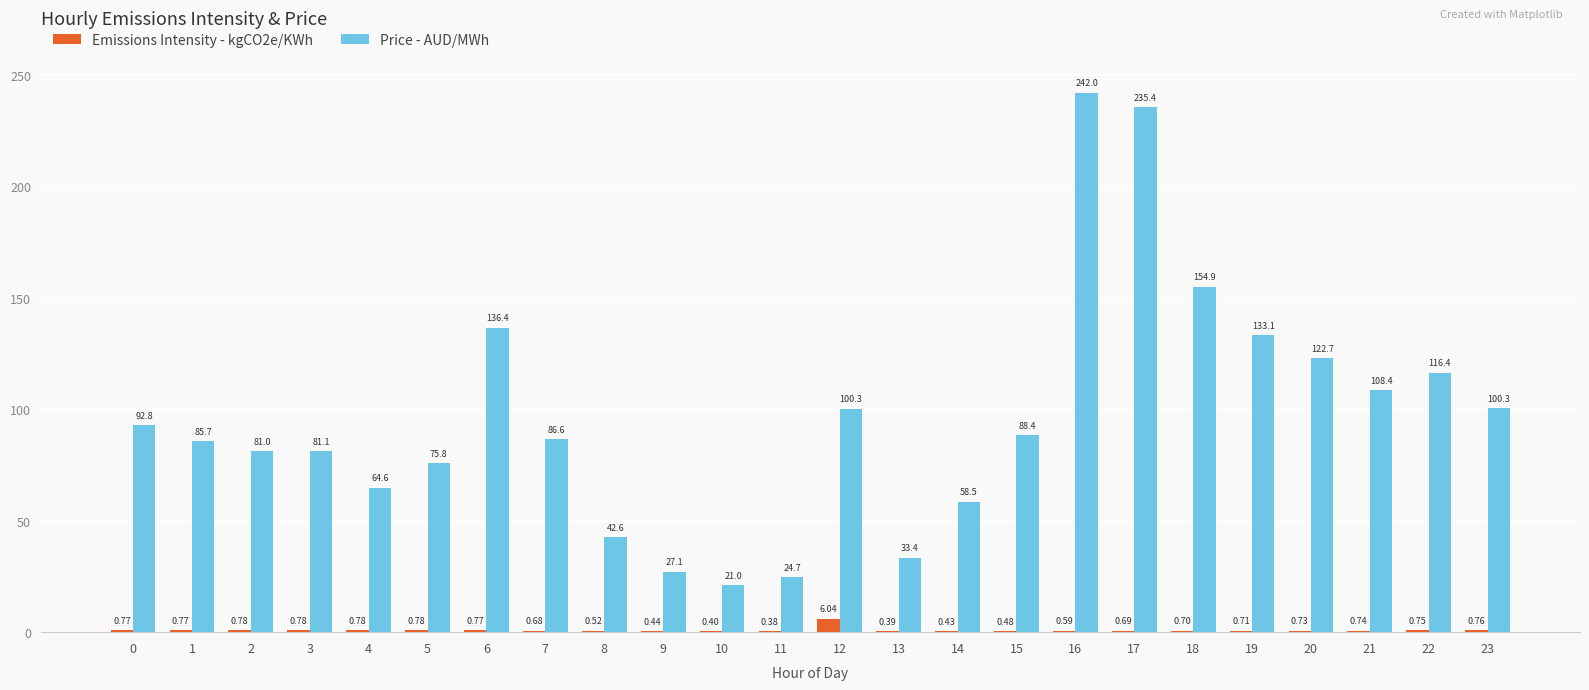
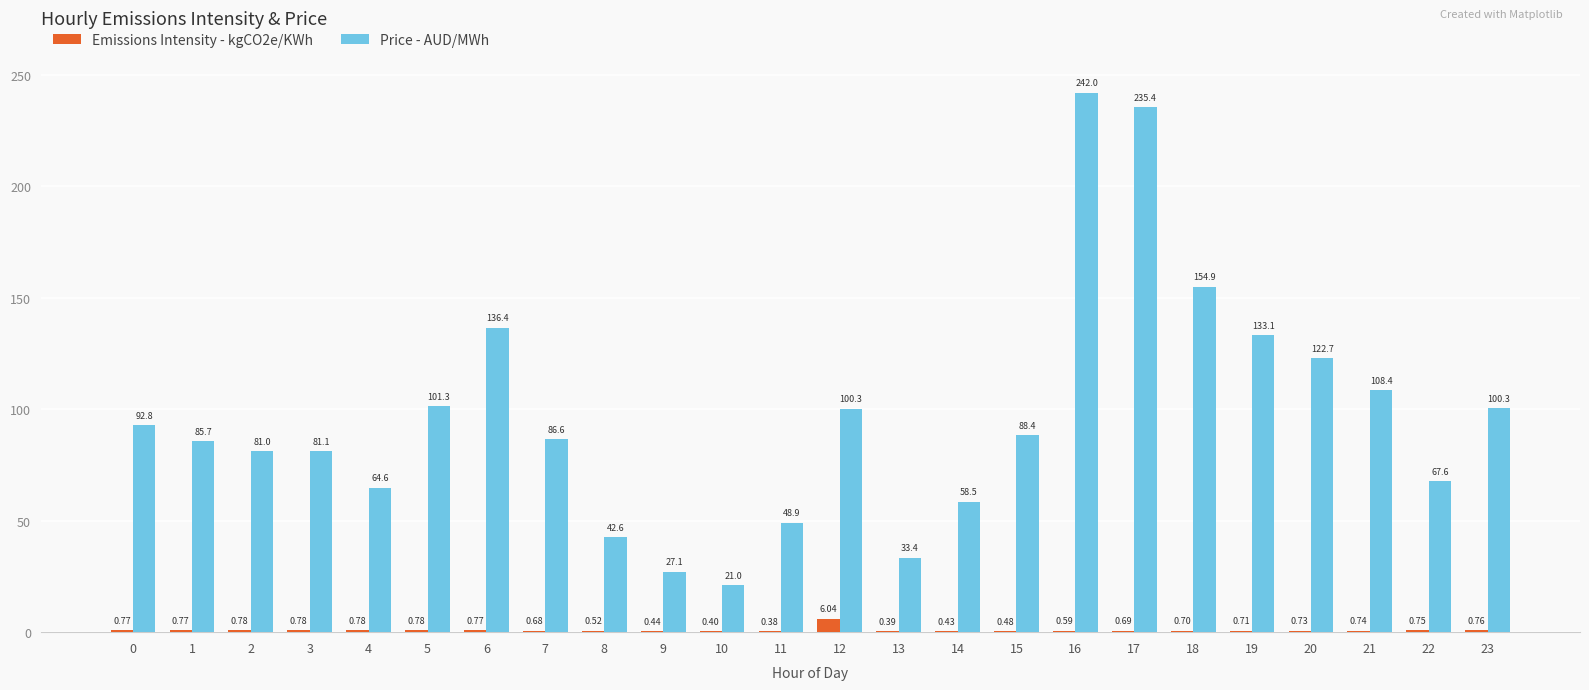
Price - AUD/MWh, 5: 75.8 -> 101.3
Price - AUD/MWh, 11: 24.7 -> 48.9
Price - AUD/MWh, 22: 116.4 -> 67.6
